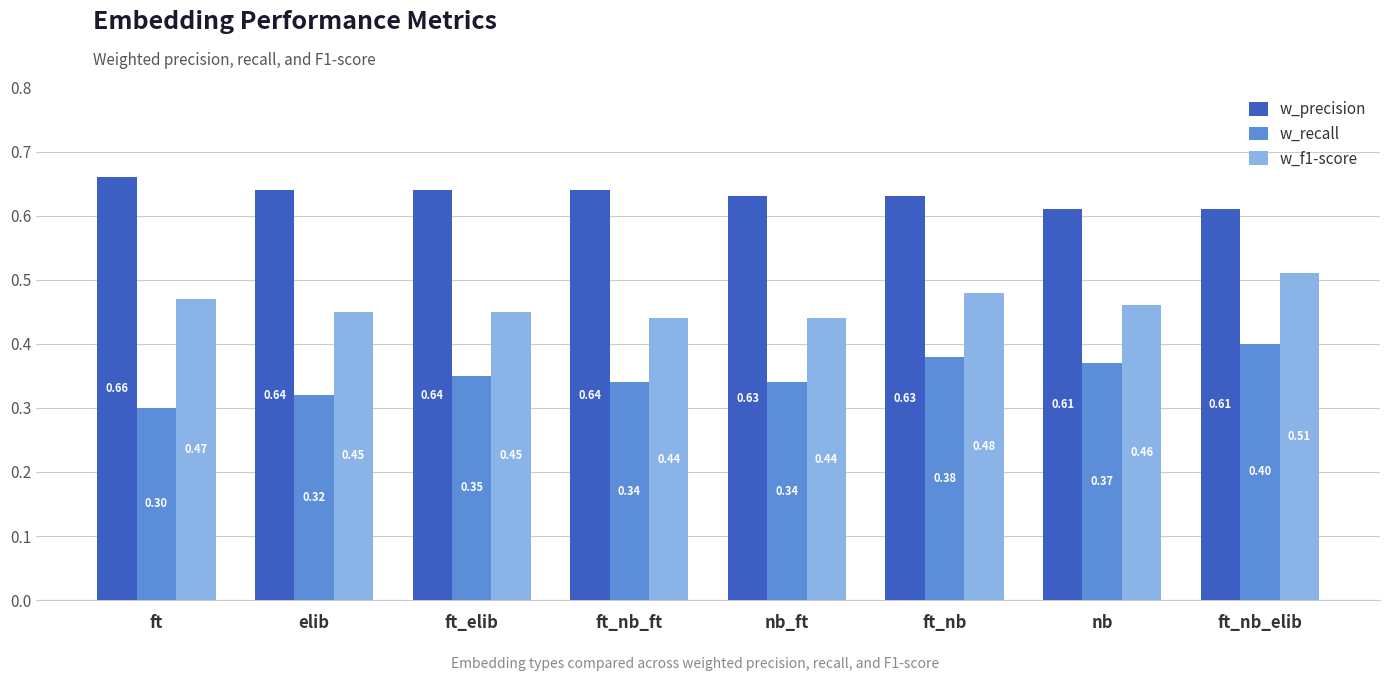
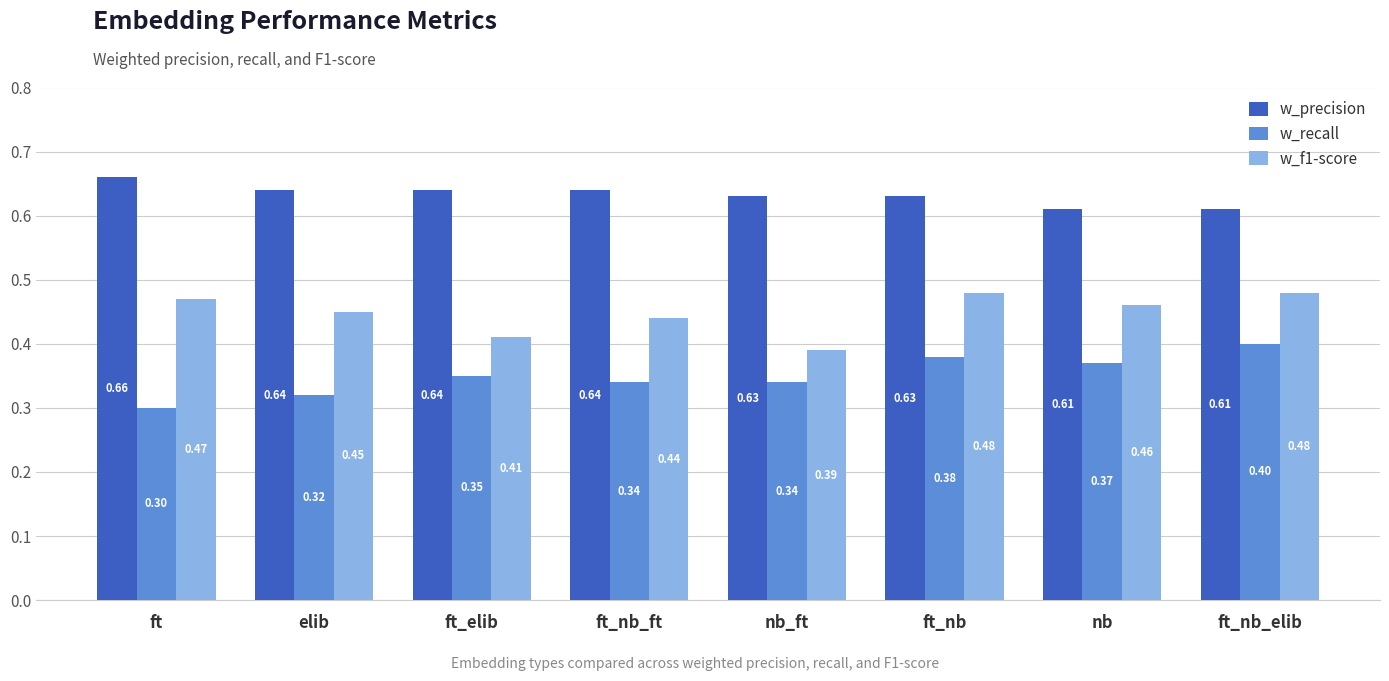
w_f1-score, ft_elib: 0.45 -> 0.41
w_f1-score, nb_ft: 0.44 -> 0.39
w_f1-score, ft_nb_elib: 0.51 -> 0.48
